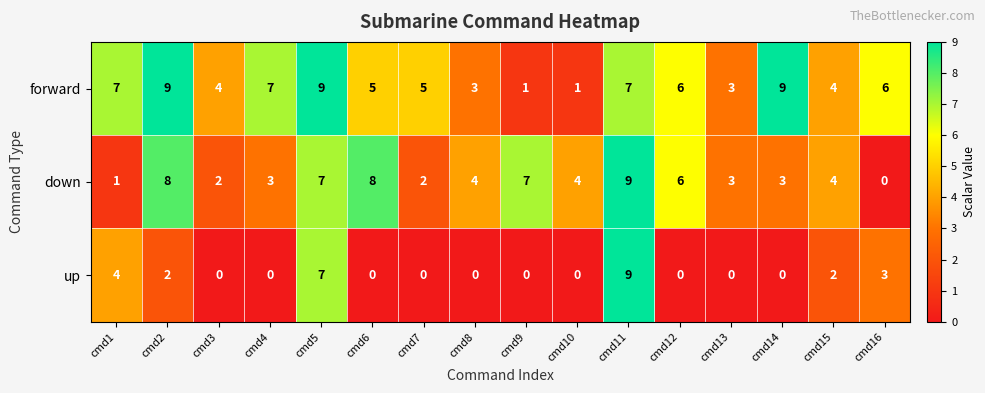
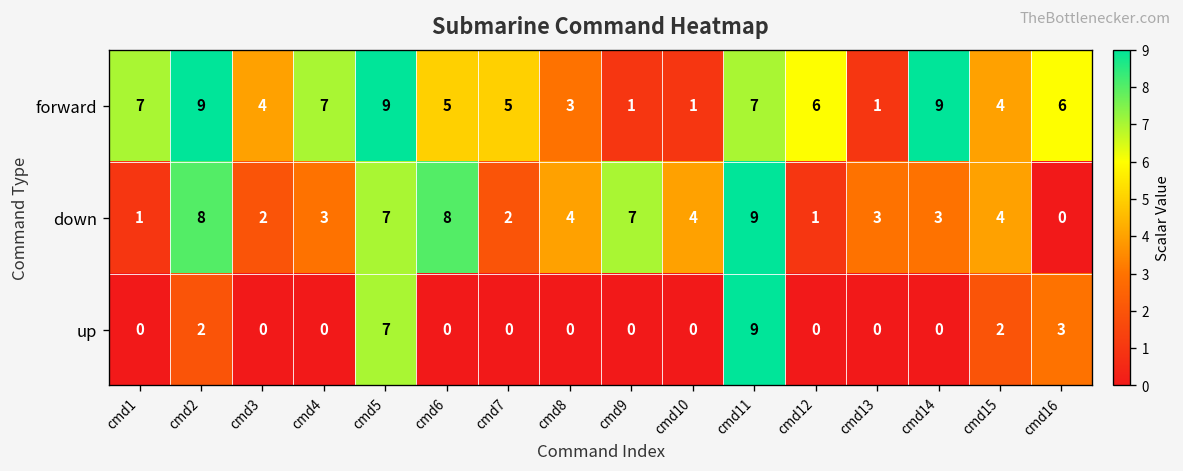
forward, cmd13: 3 -> 1
down, cmd12: 6 -> 1
up, cmd1: 4 -> 0
